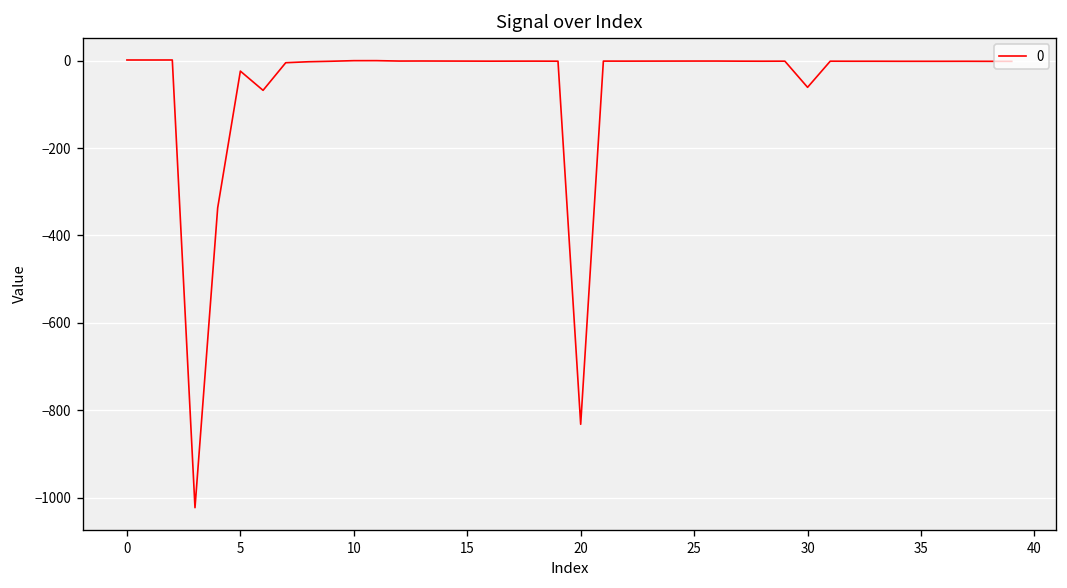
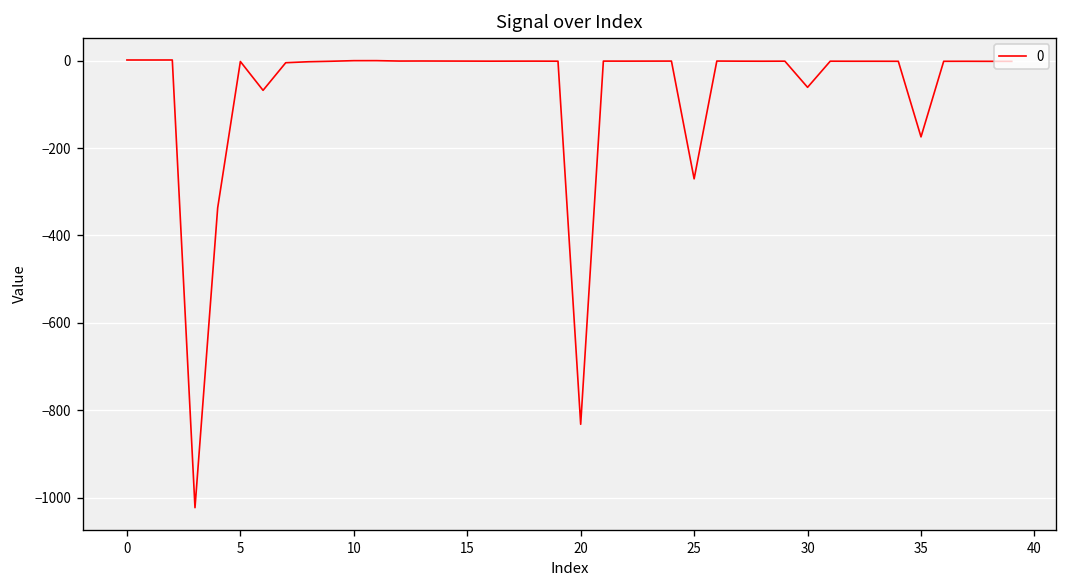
5: -20 -> 0
25: 0 -> -270
35: 0 -> -170
